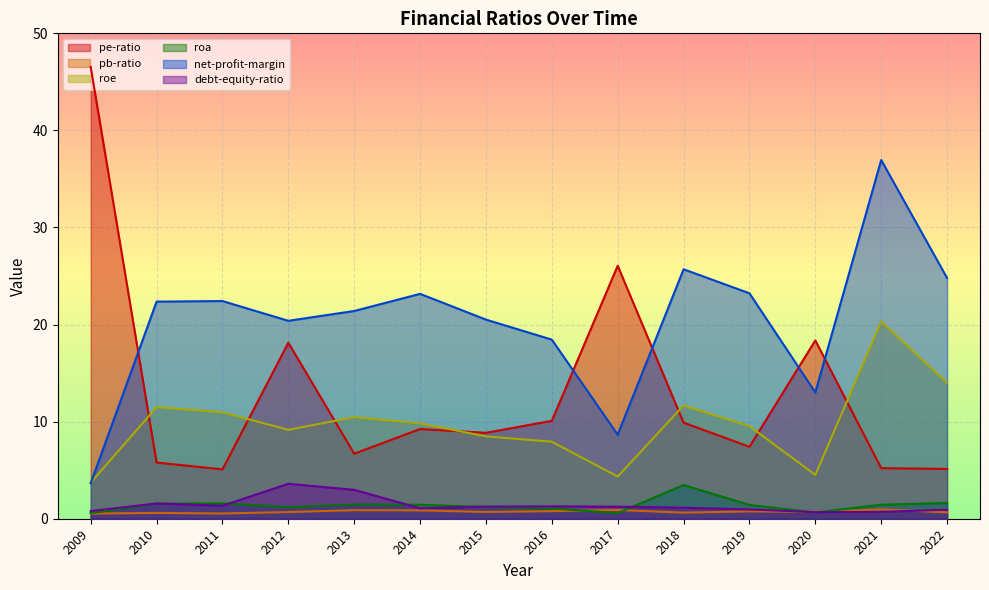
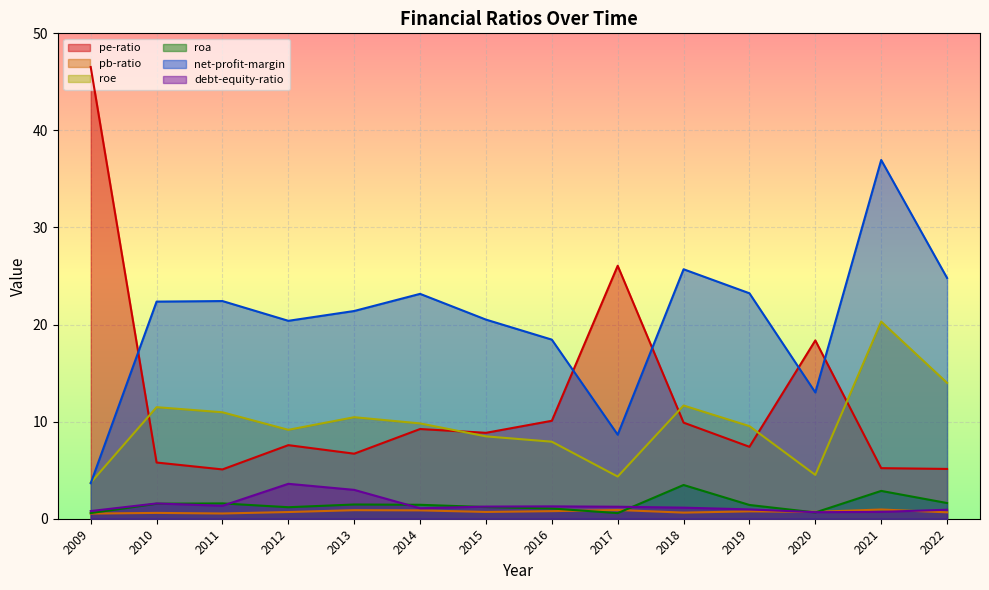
pe-ratio, 2012: 18 -> 8
roa, 2021: 1 -> 3
